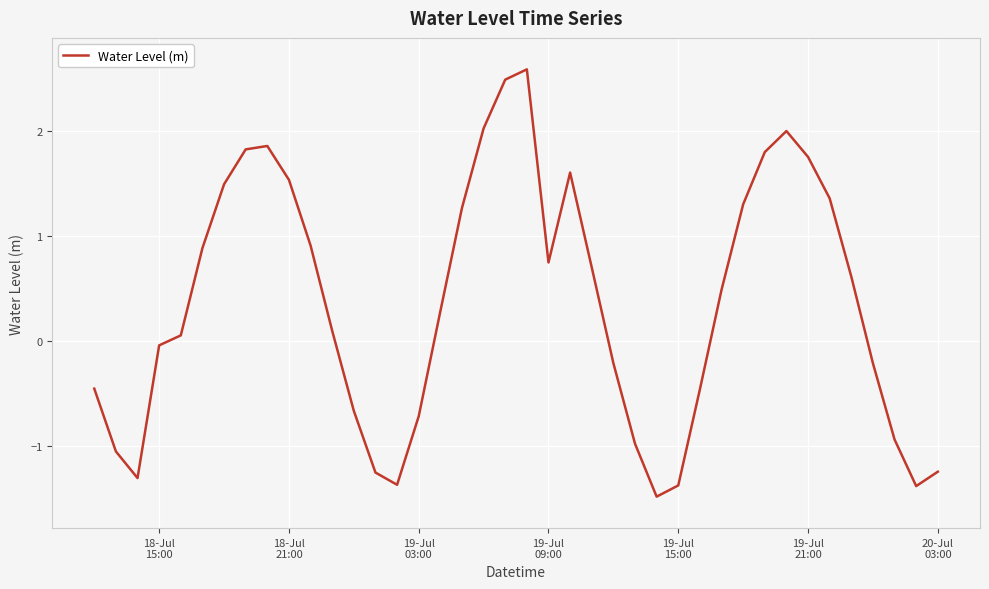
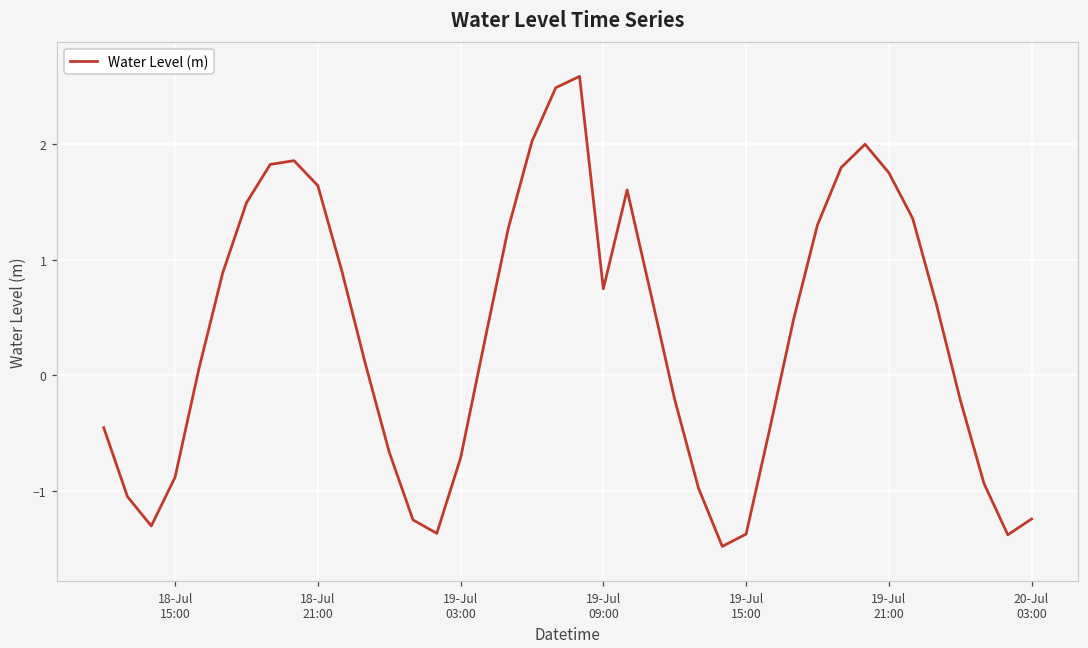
18-Jul 15:00: -0.04 -> -0.88
18-Jul 21:00: 1.54 -> 1.64
